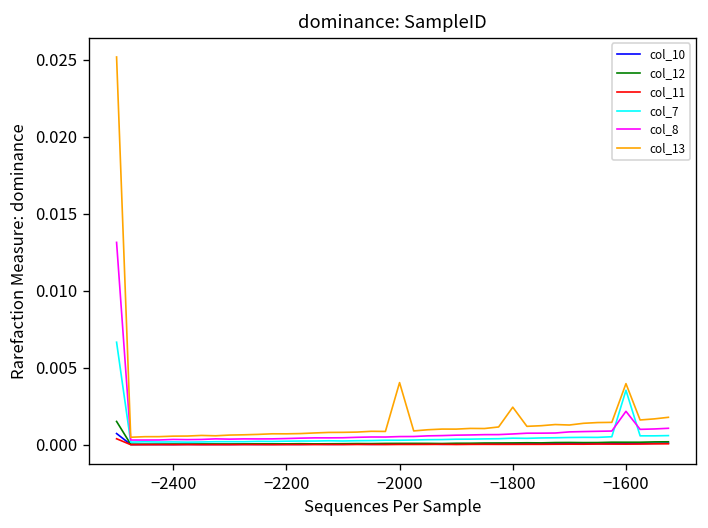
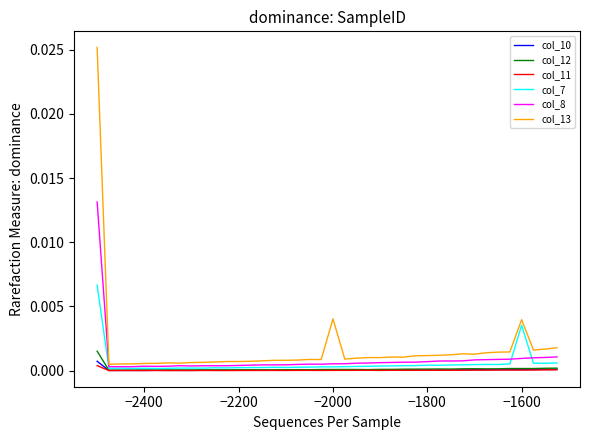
col_13, −1800: 0.0024 -> 0.0012
col_8, −1600: 0.0022 -> 0.0010
